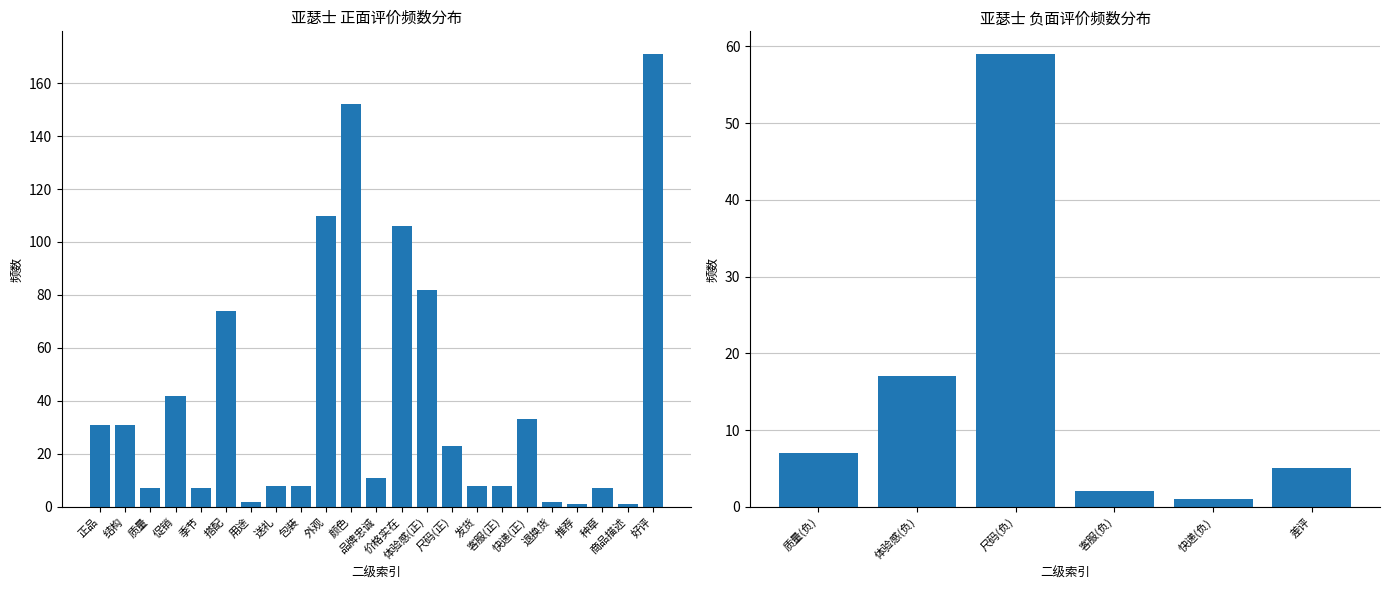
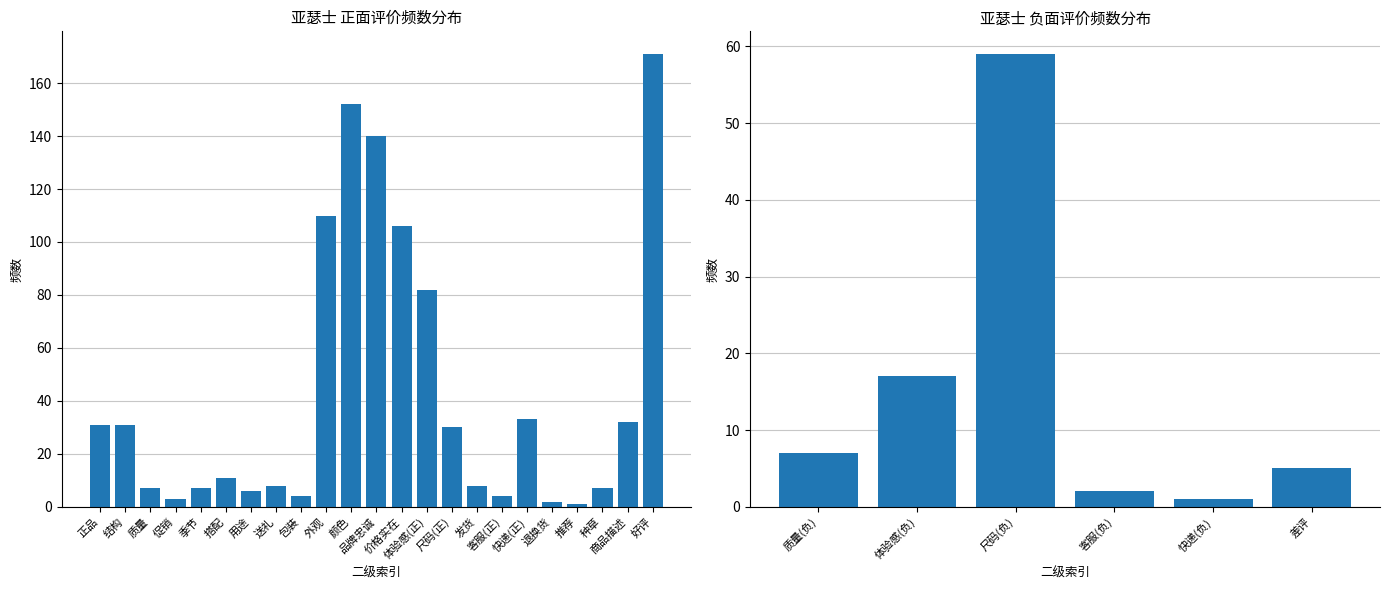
亚瑟士 正面评价频数分布, 促销: 42 -> 3
亚瑟士 正面评价频数分布, 搭配: 74 -> 11
亚瑟士 正面评价频数分布, 用途: 2 -> 6
亚瑟士 正面评价频数分布, 包装: 8 -> 4
亚瑟士 正面评价频数分布, 品牌忠诚: 11 -> 140
亚瑟士 正面评价频数分布, 尺码(正): 23 -> 30
亚瑟士 正面评价频数分布, 客服(正): 8 -> 4
亚瑟士 正面评价频数分布, 商品描述: 1 -> 32
